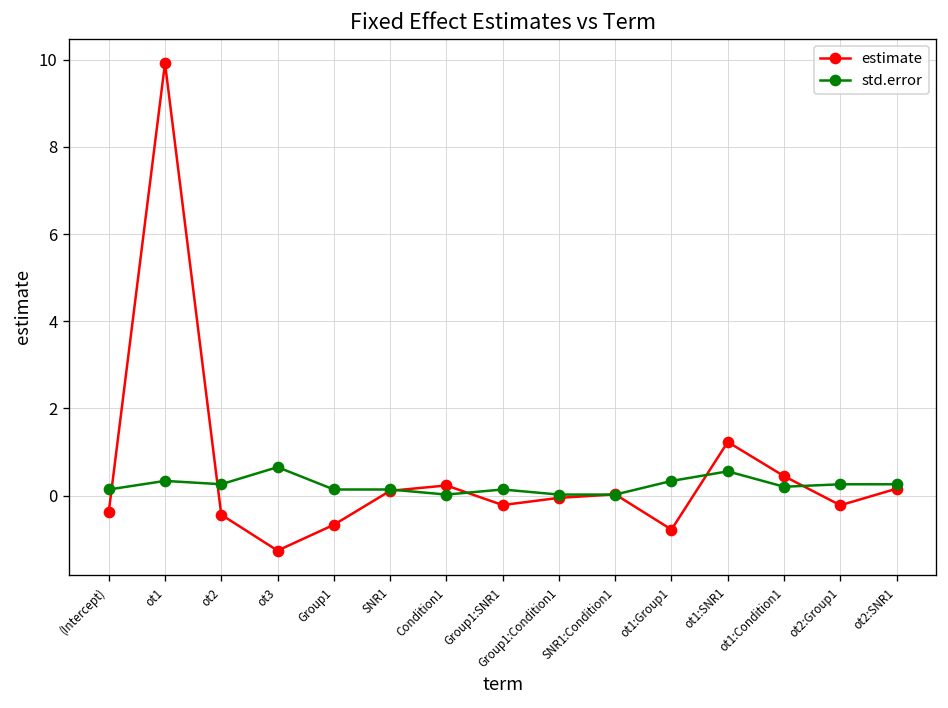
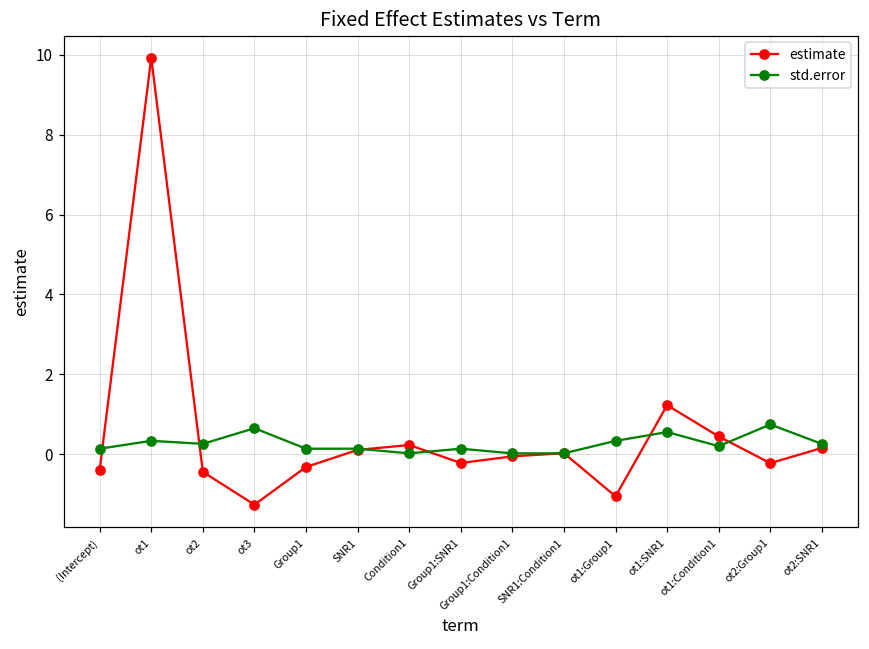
estimate, Group1: -0.7 -> -0.3
estimate, ot1:Group1: -0.8 -> -1.1
std.error, ot2:Group1: 0.3 -> 0.7
